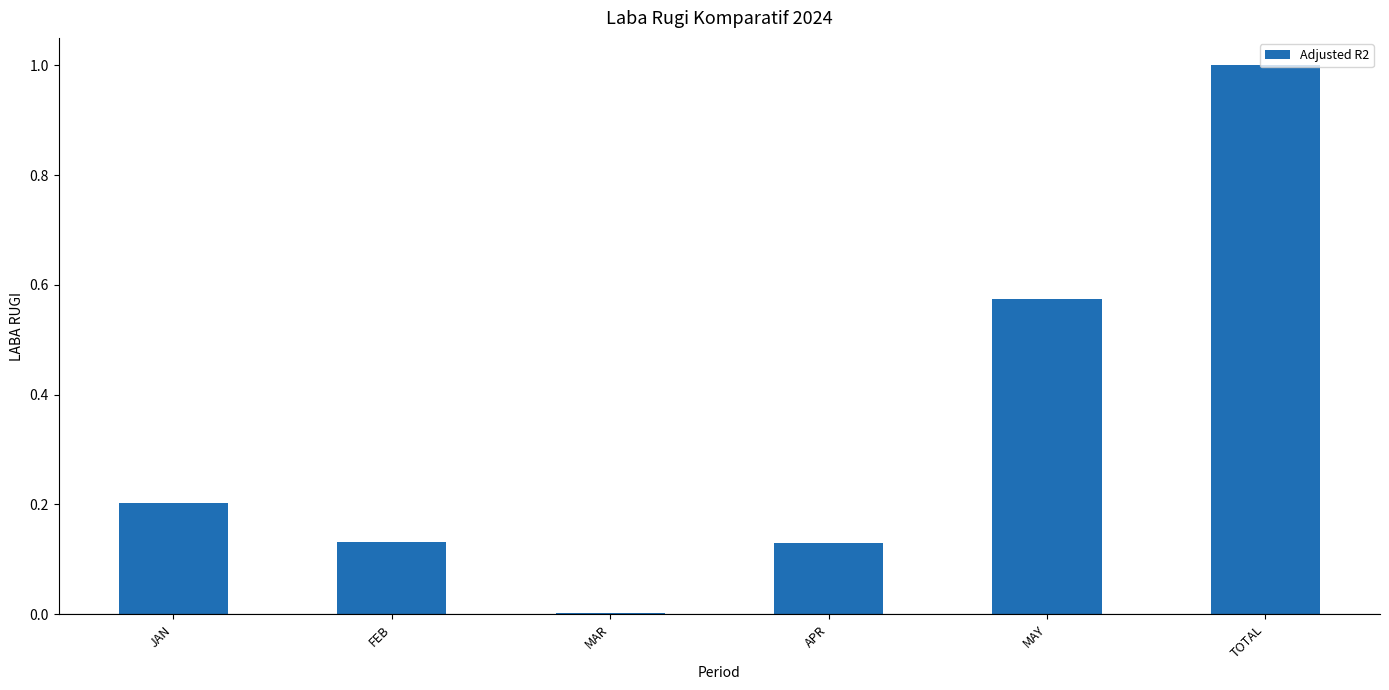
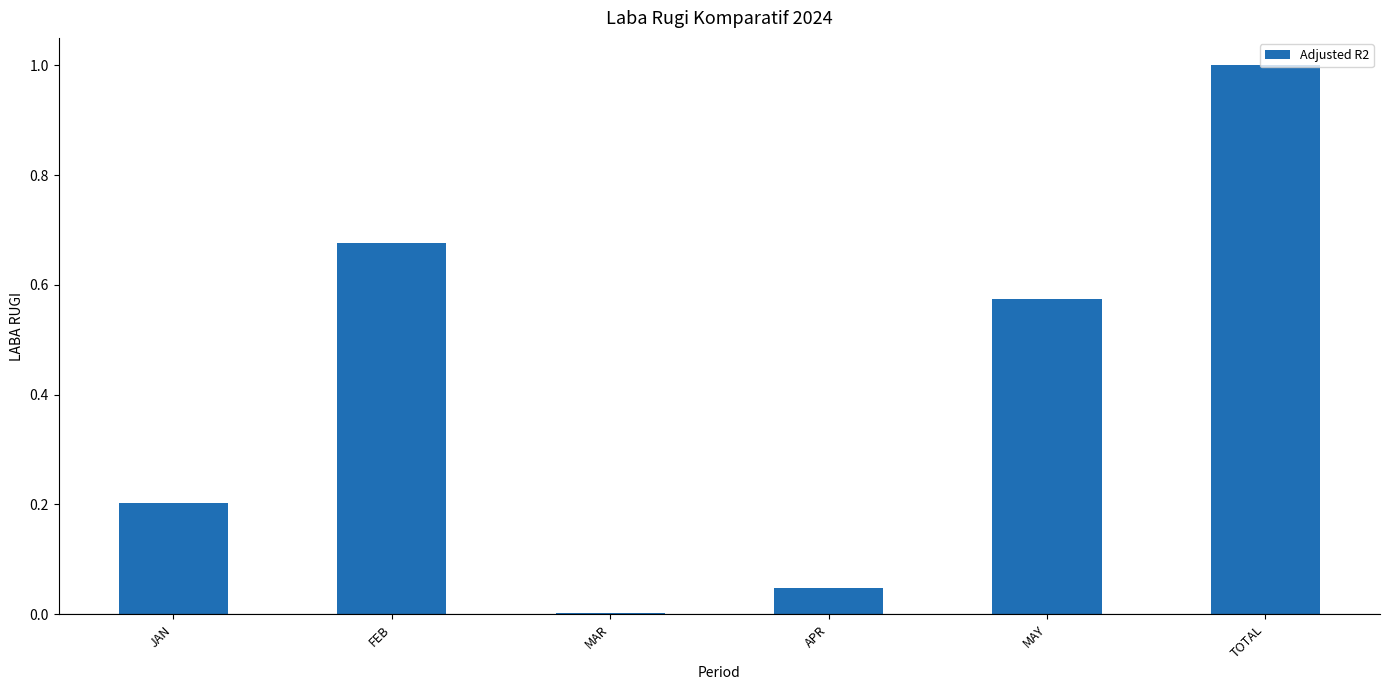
FEB: 0.13 -> 0.68
APR: 0.13 -> 0.05
